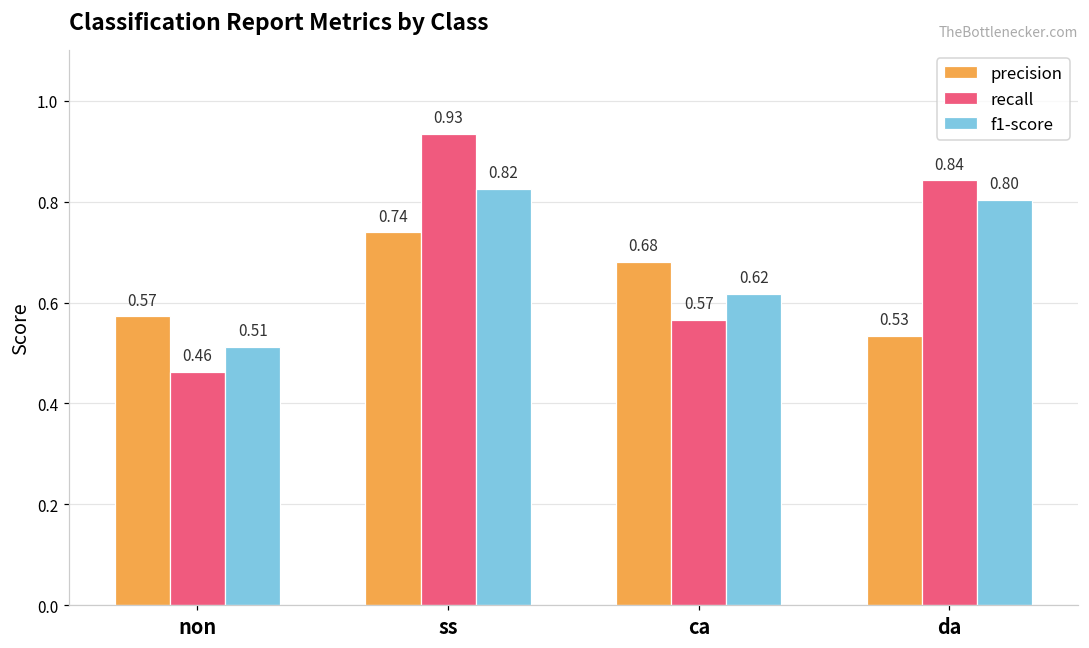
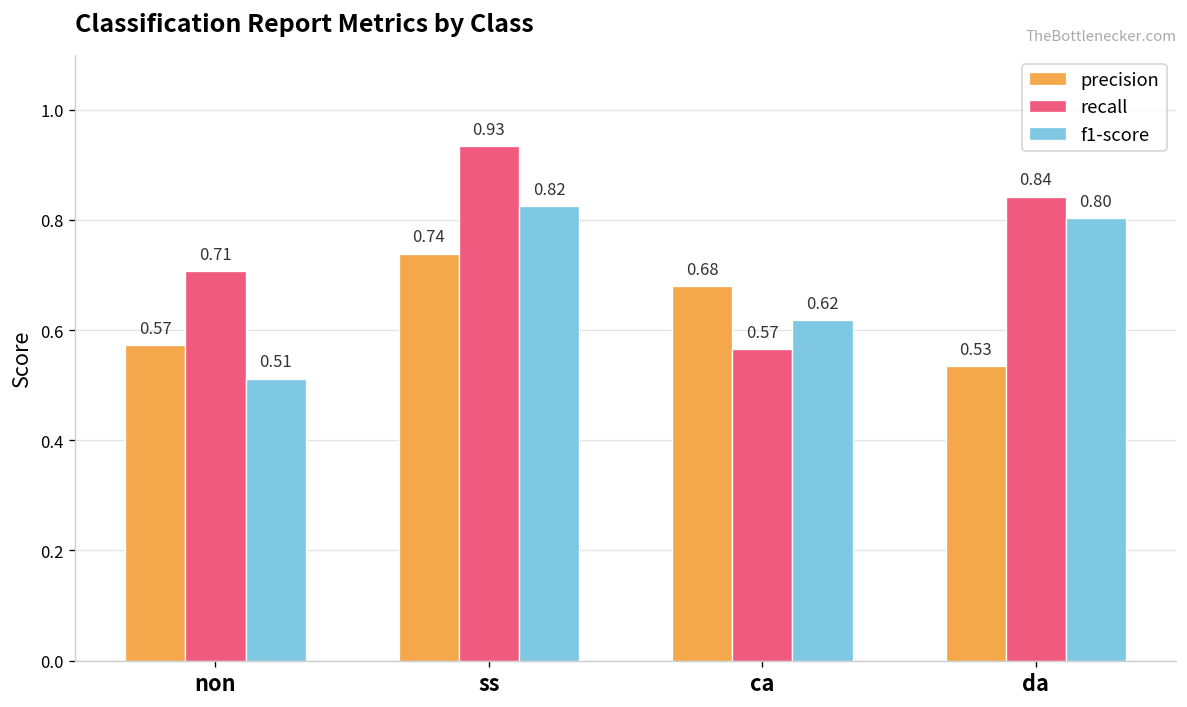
recall, non: 0.46 -> 0.71
